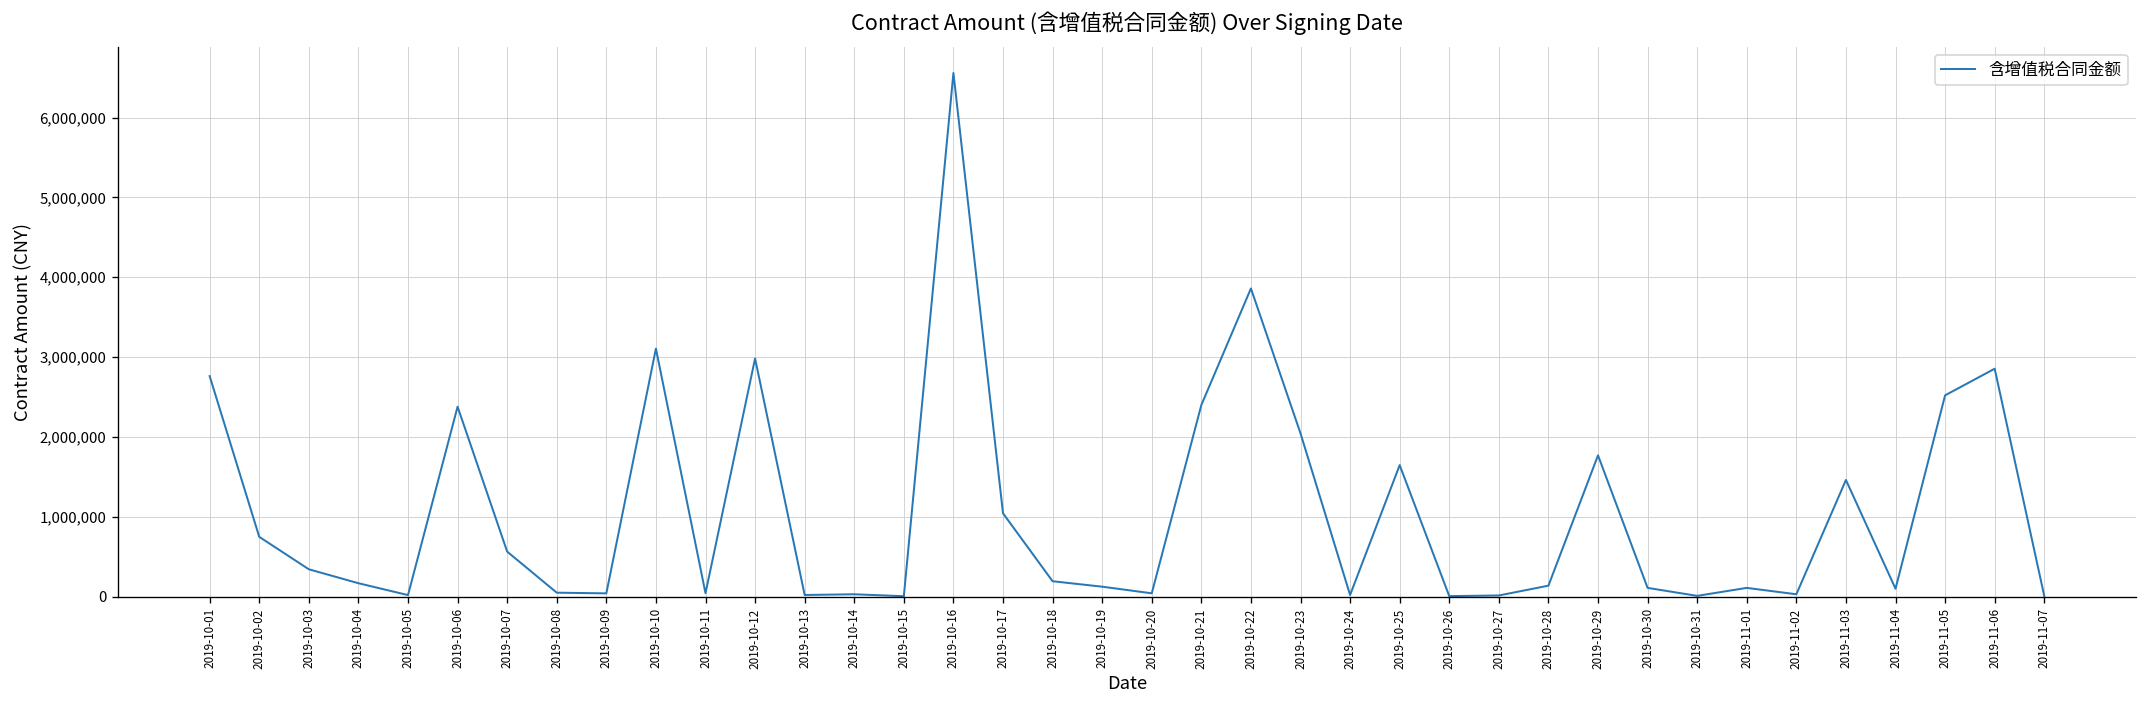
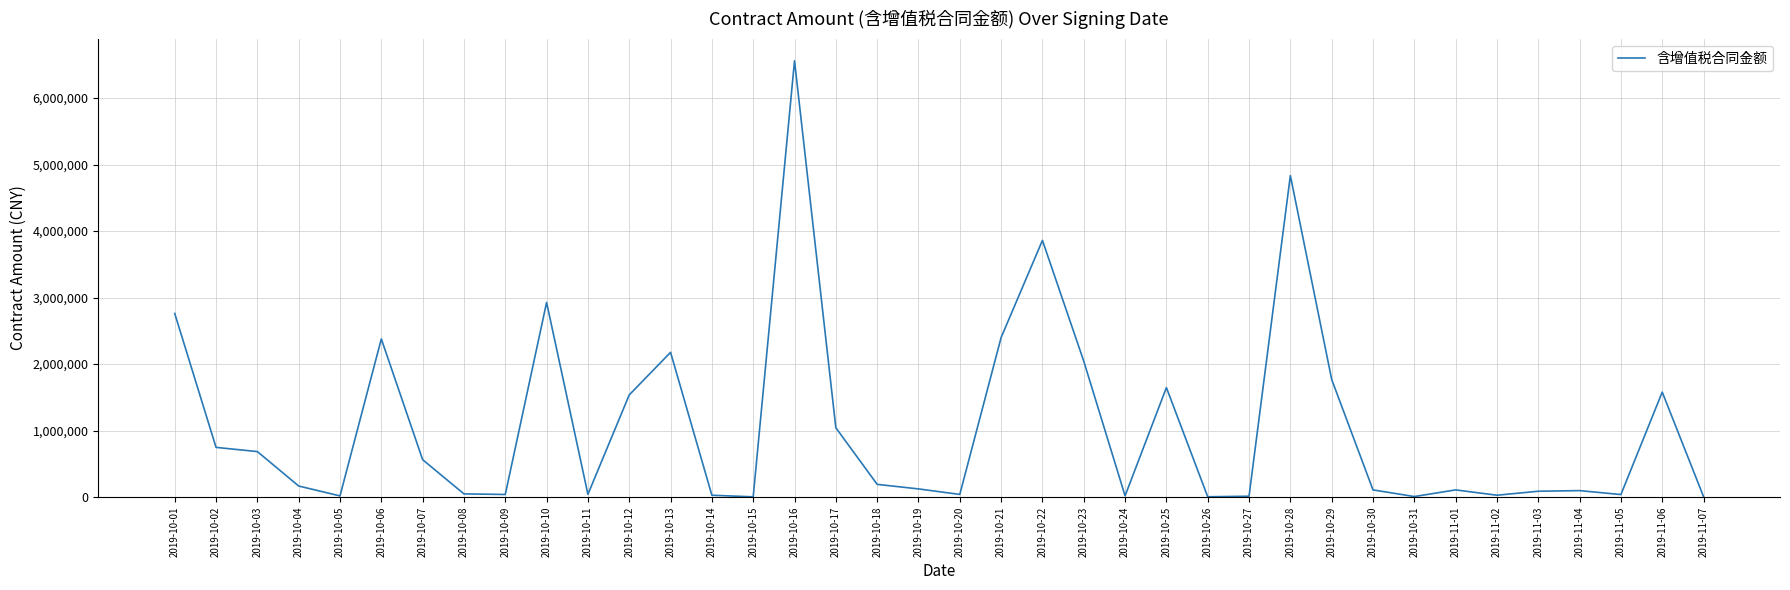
2019-10-03: 300,000 -> 700,000
2019-10-10: 3,100,000 -> 2,900,000
2019-10-12: 3,000,000 -> 1,500,000
2019-10-13: 0 -> 2,200,000
2019-10-28: 100,000 -> 4,800,000
2019-11-03: 1,500,000 -> 100,000
2019-11-05: 2,500,000 -> 0
2019-11-06: 2,900,000 -> 1,600,000
